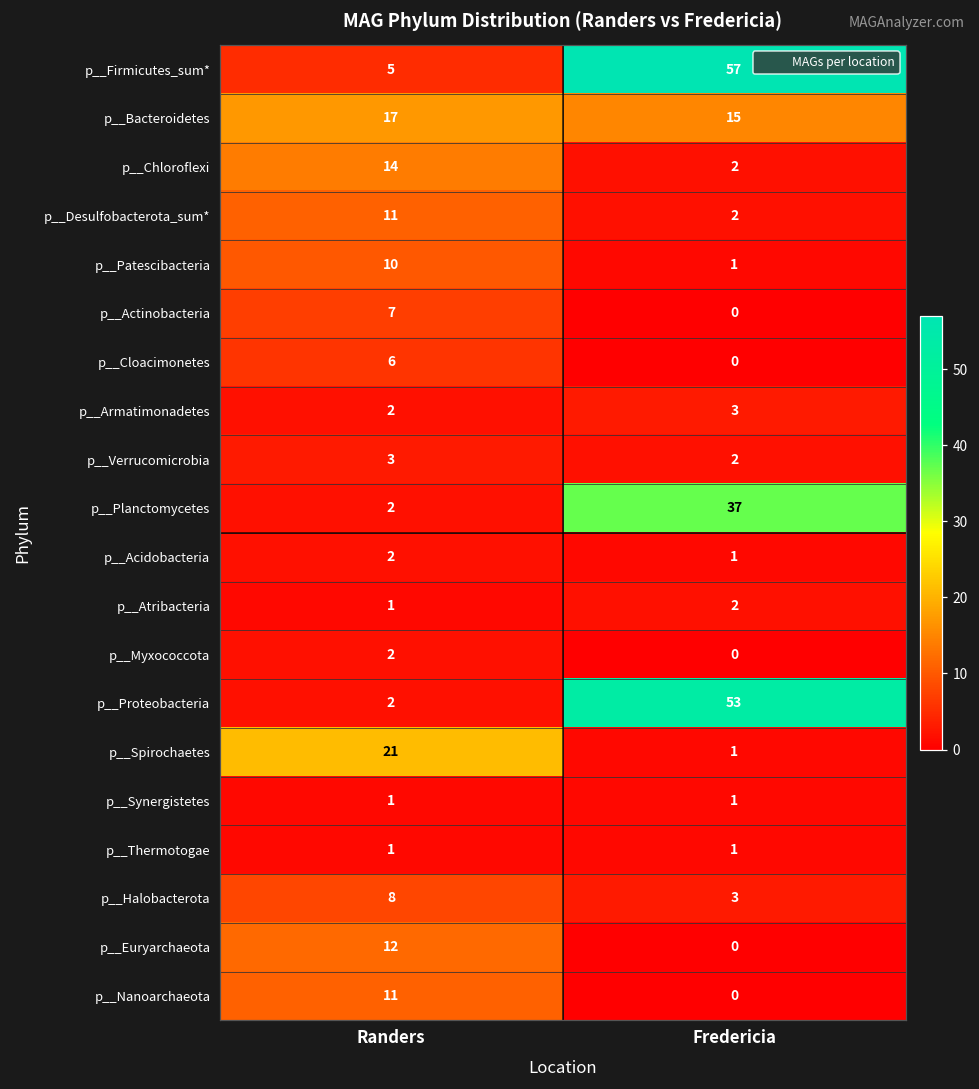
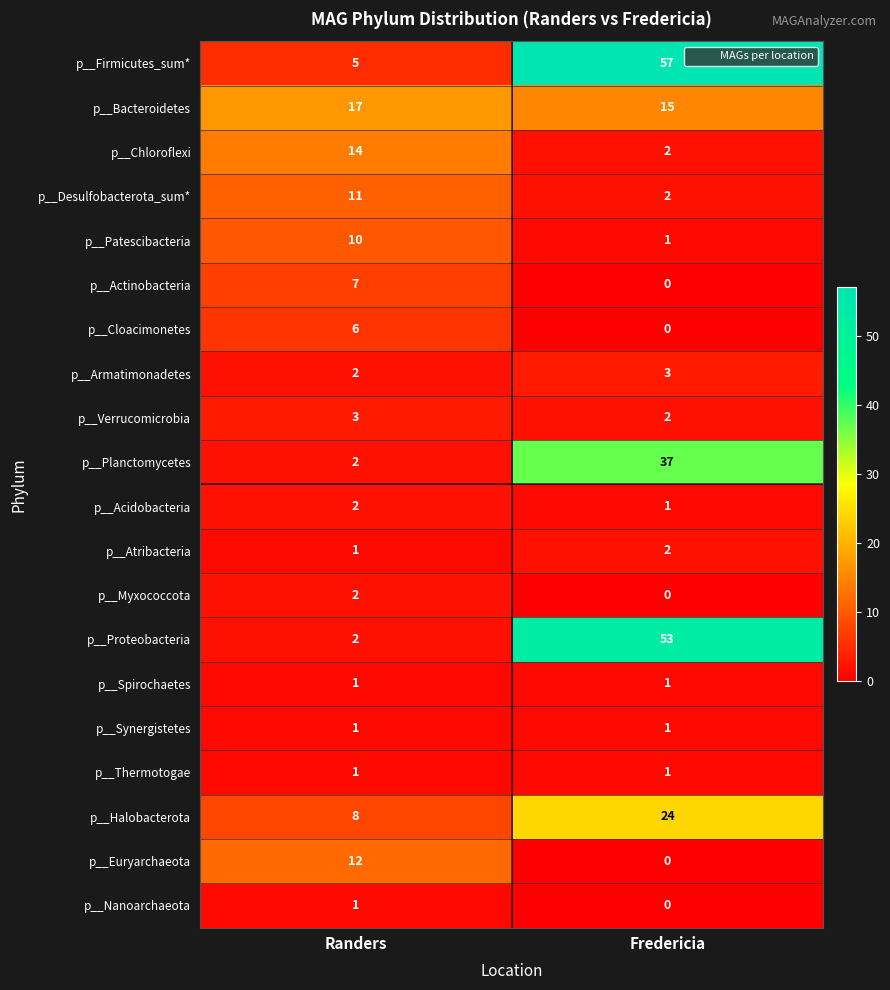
p__Spirochaetes, Randers: 21 -> 1
p__Halobacterota, Fredericia: 3 -> 24
p__Nanoarchaeota, Randers: 11 -> 1
